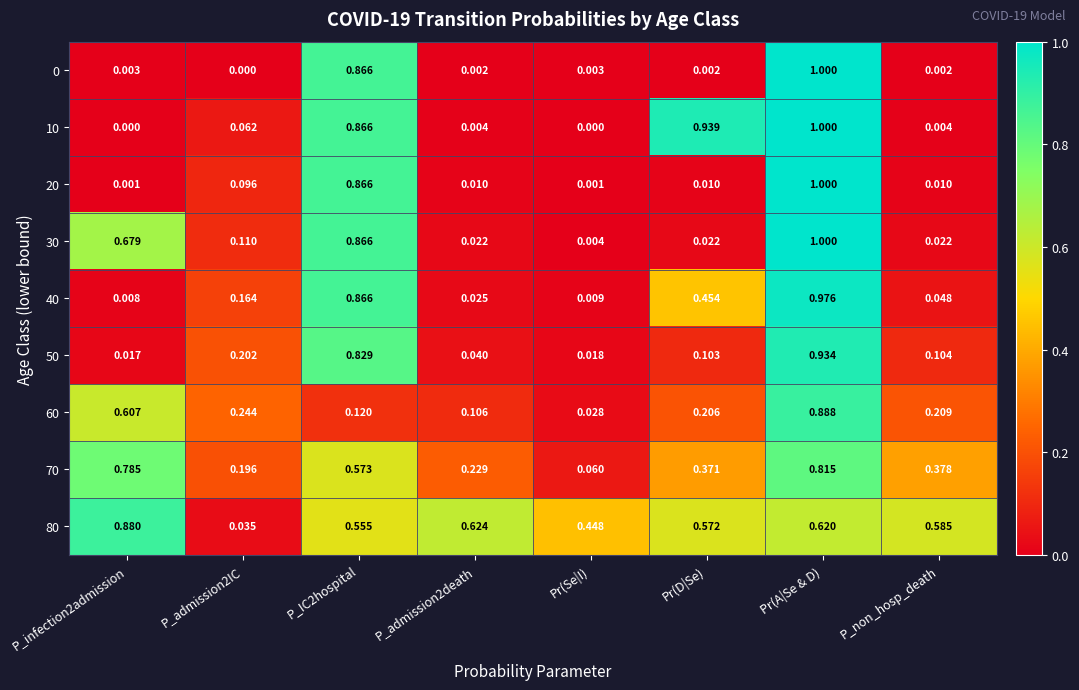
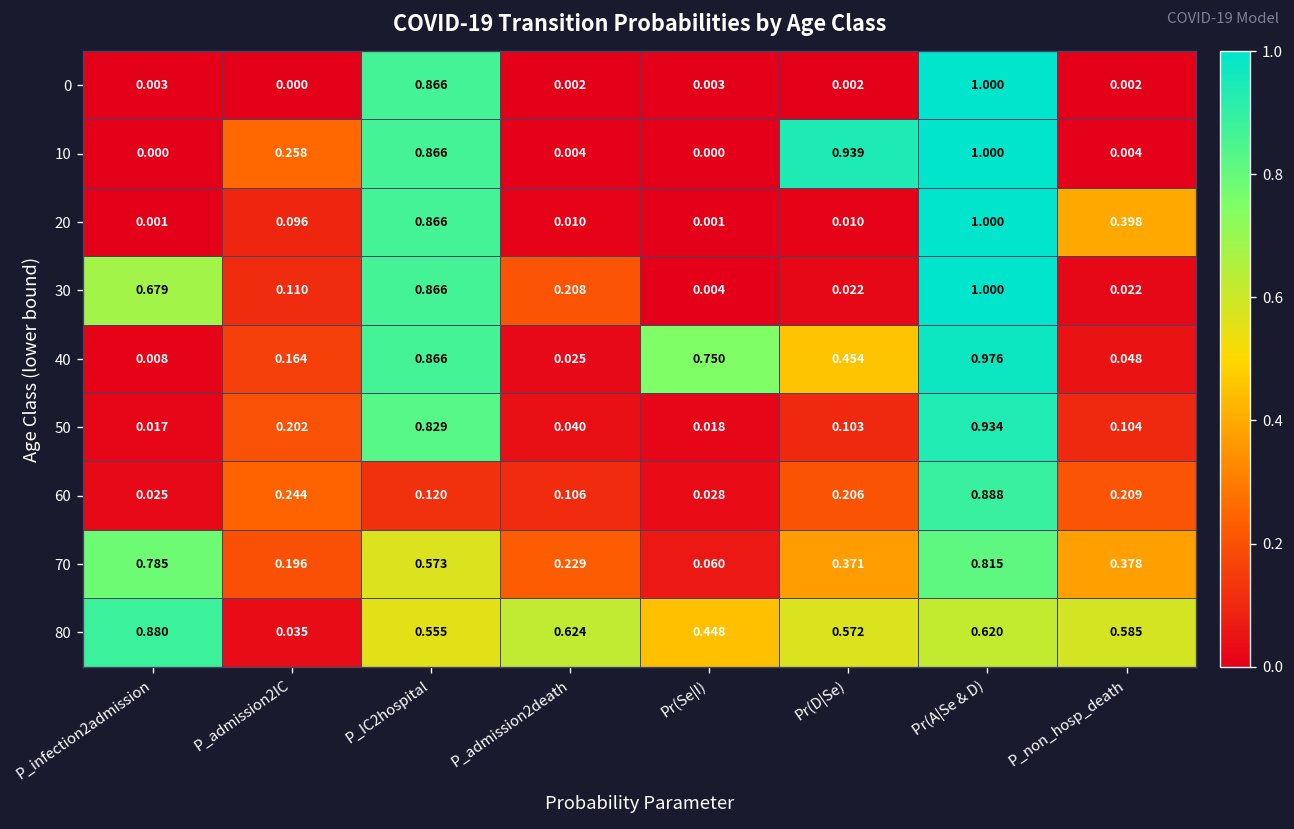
10, P_admission2IC: 0.062 -> 0.258
20, P_non_hosp_death: 0.010 -> 0.398
30, P_admission2death: 0.022 -> 0.208
40, Pr(Se|I): 0.009 -> 0.750
60, P_infection2admission: 0.607 -> 0.025
